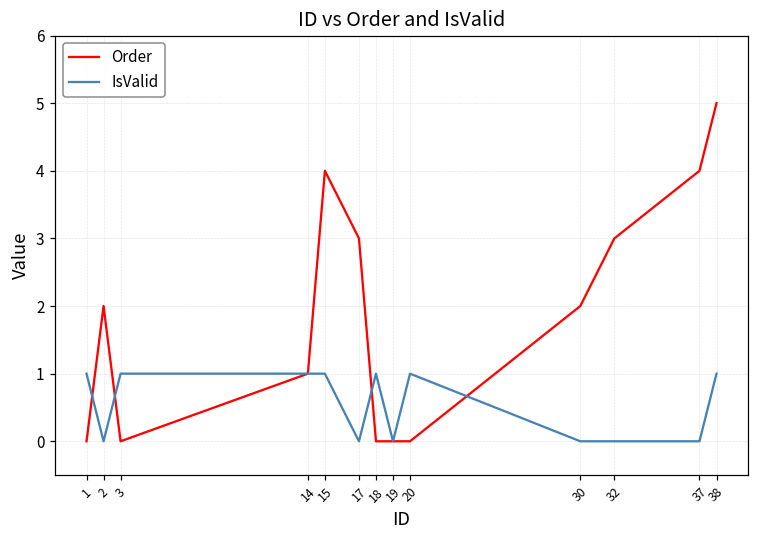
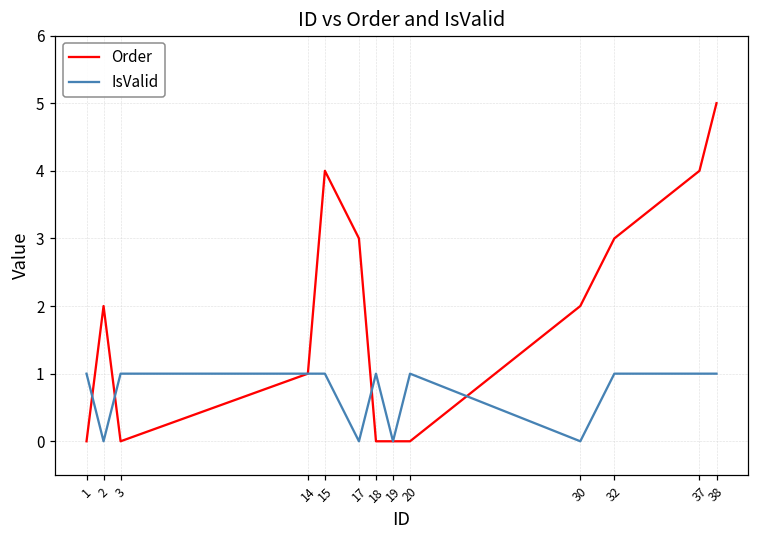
IsValid, 32: 0 -> 1
IsValid, 37: 0 -> 1
